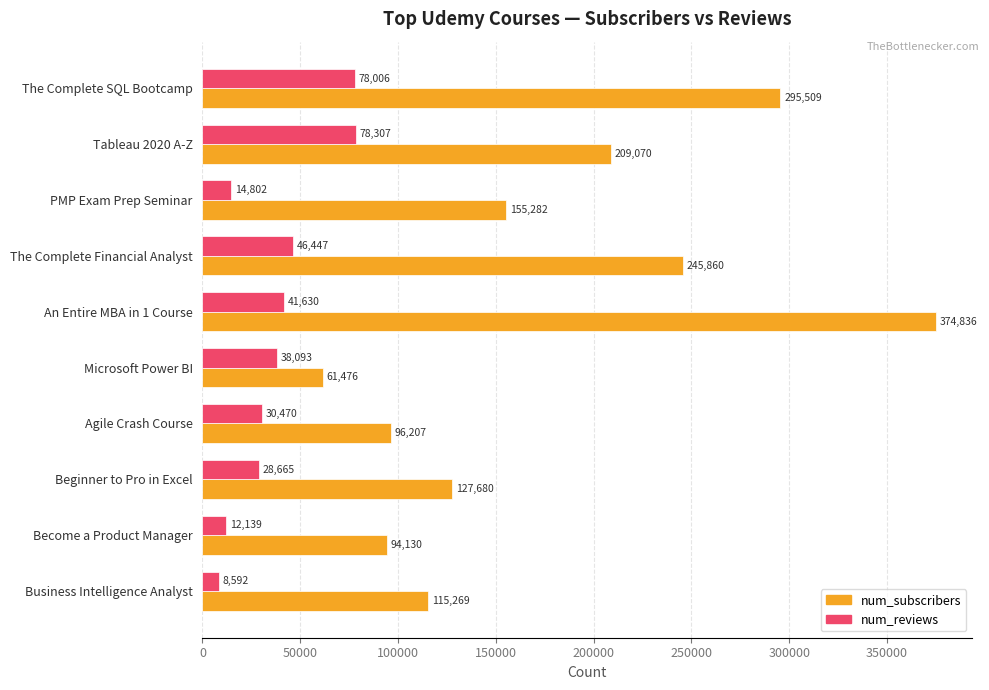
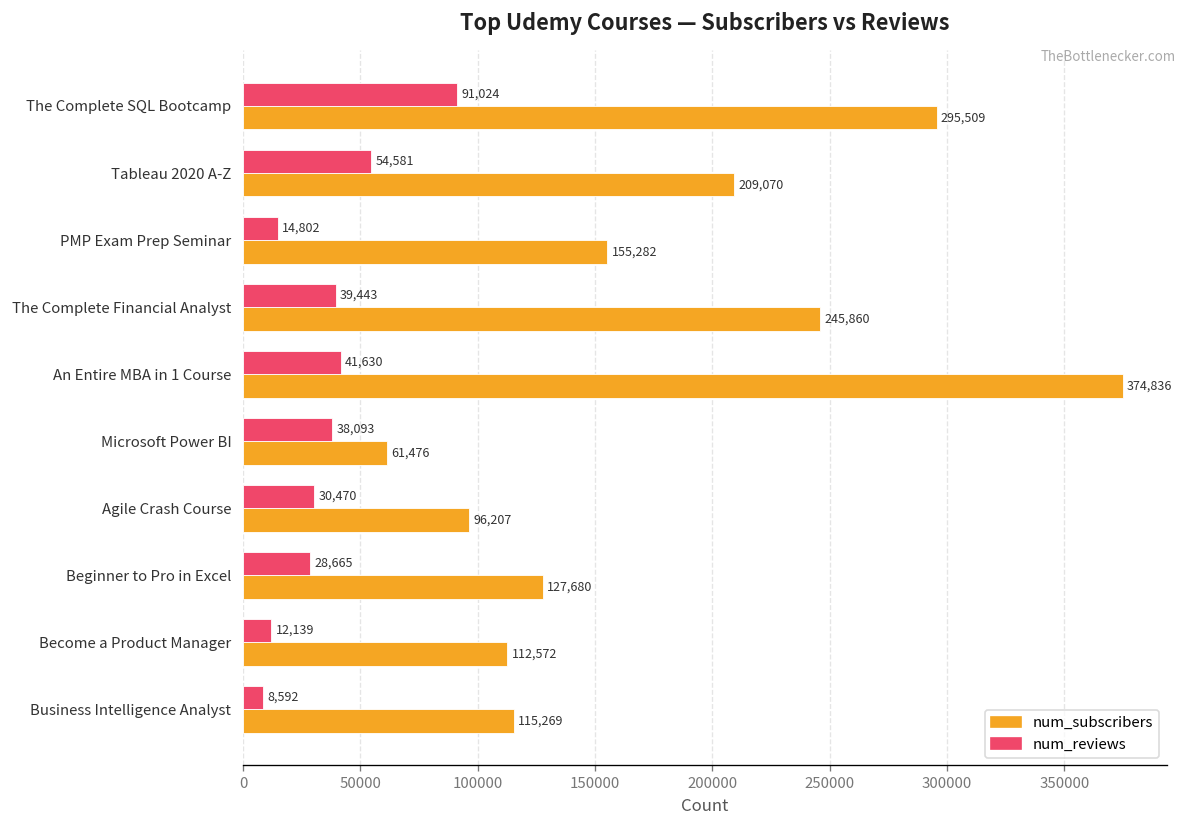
num_reviews, The Complete SQL Bootcamp: 78,006 -> 91,024
num_reviews, Tableau 2020 A-Z: 78,307 -> 54,581
num_reviews, The Complete Financial Analyst: 46,447 -> 39,443
num_subscribers, Become a Product Manager: 94,130 -> 112,572
